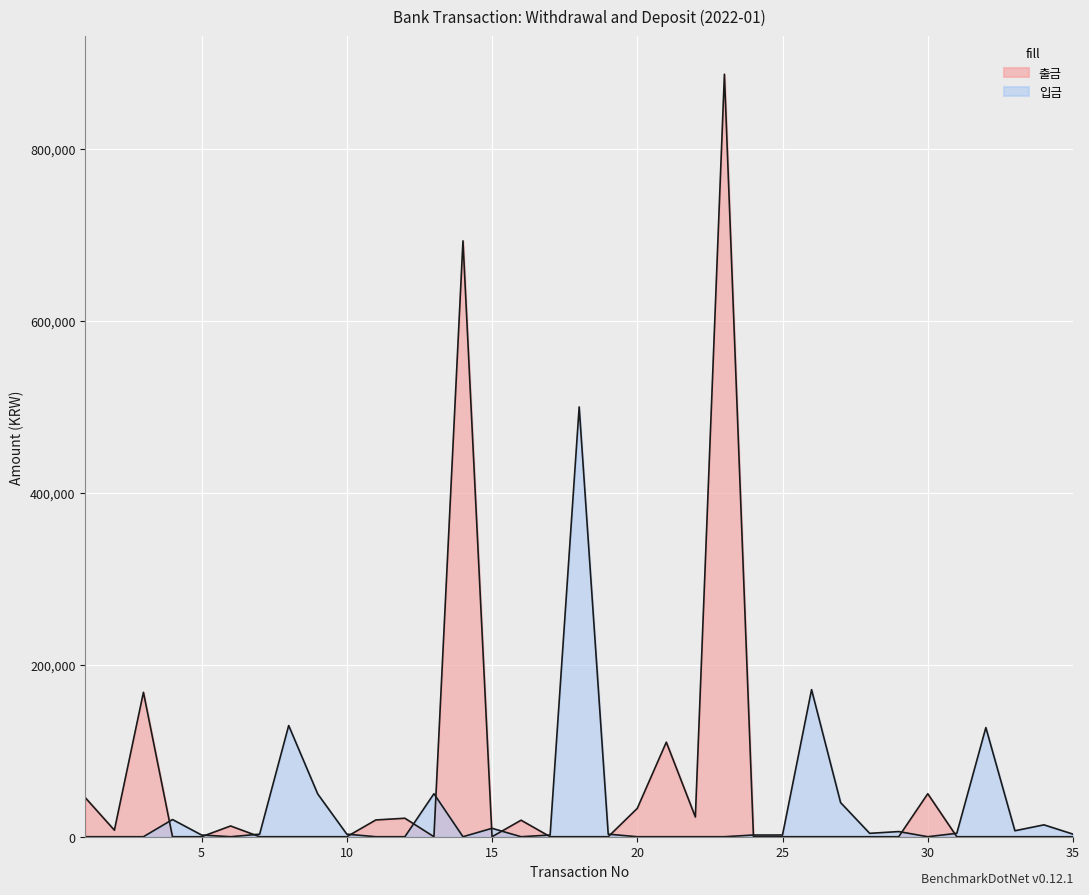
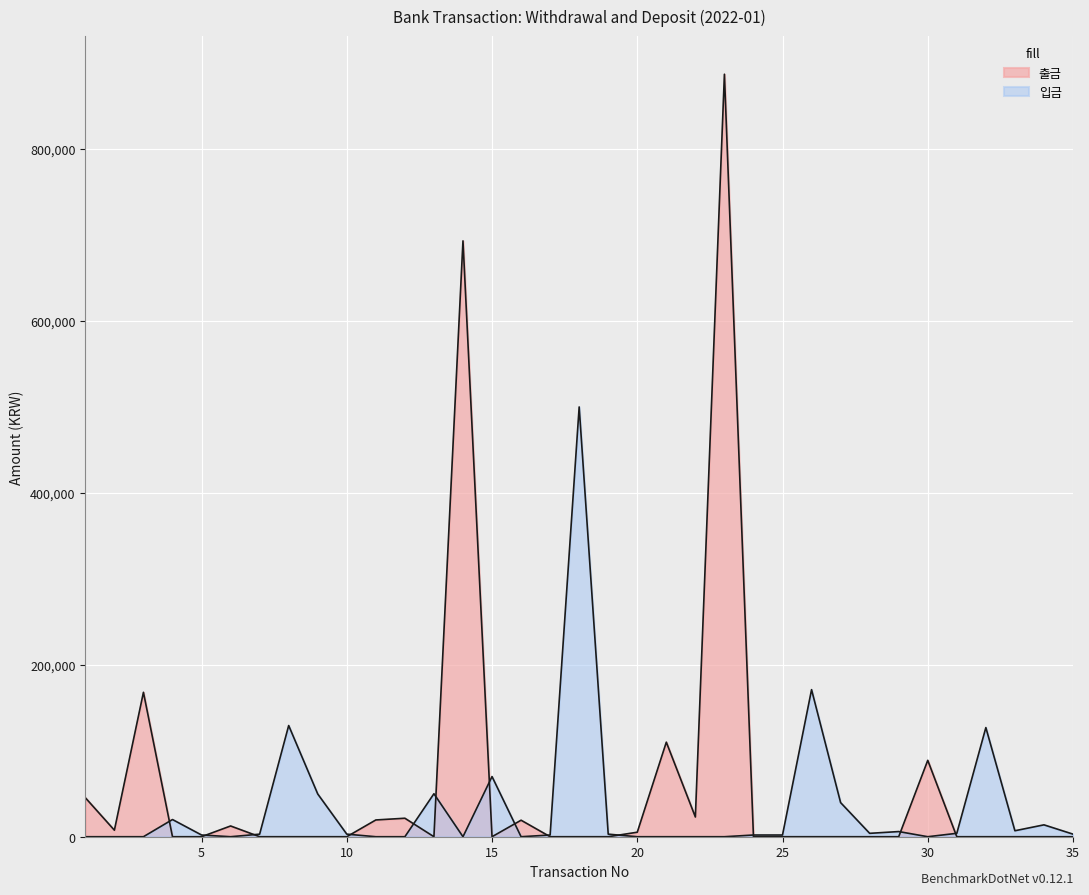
입금, 15: 10,000 -> 70,000
출금, 20: 30,000 -> 10,000
출금, 30: 50,000 -> 90,000
